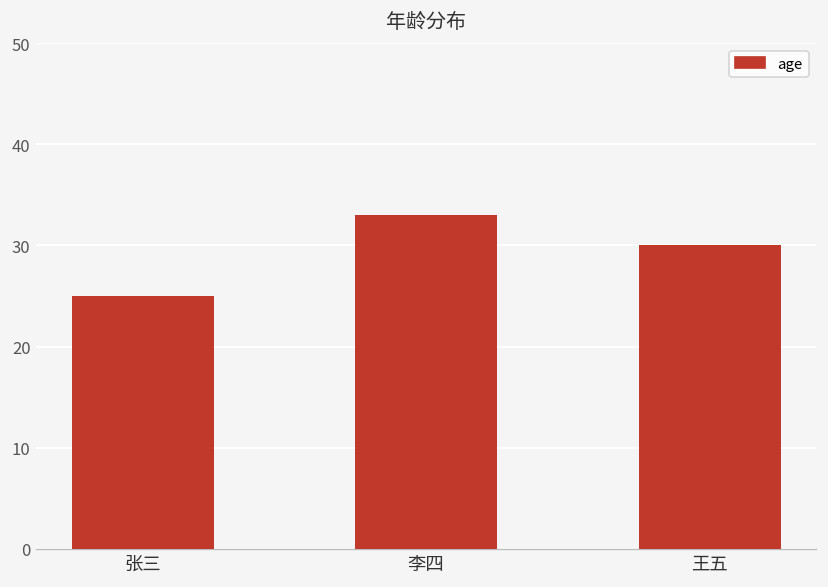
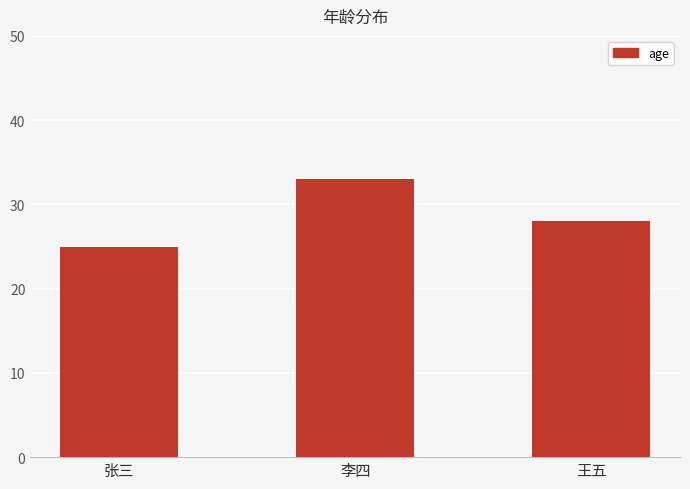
王五: 30 -> 28
